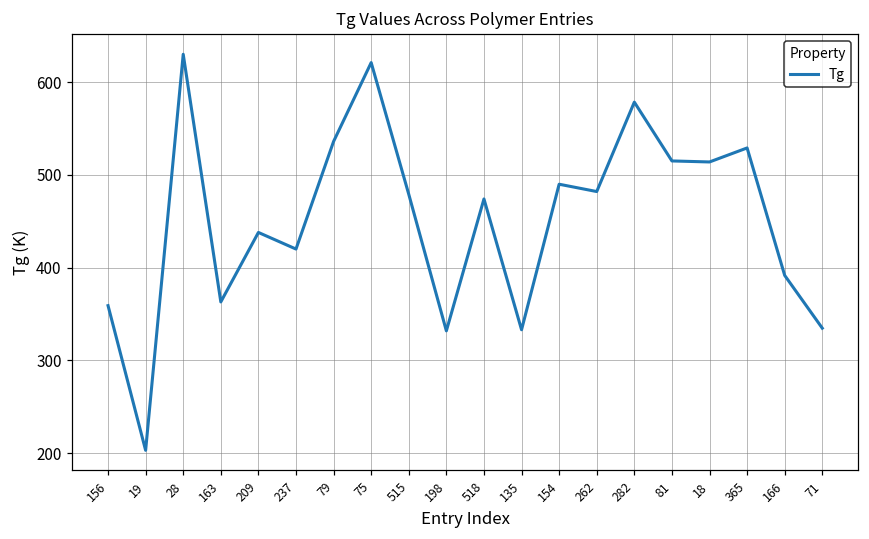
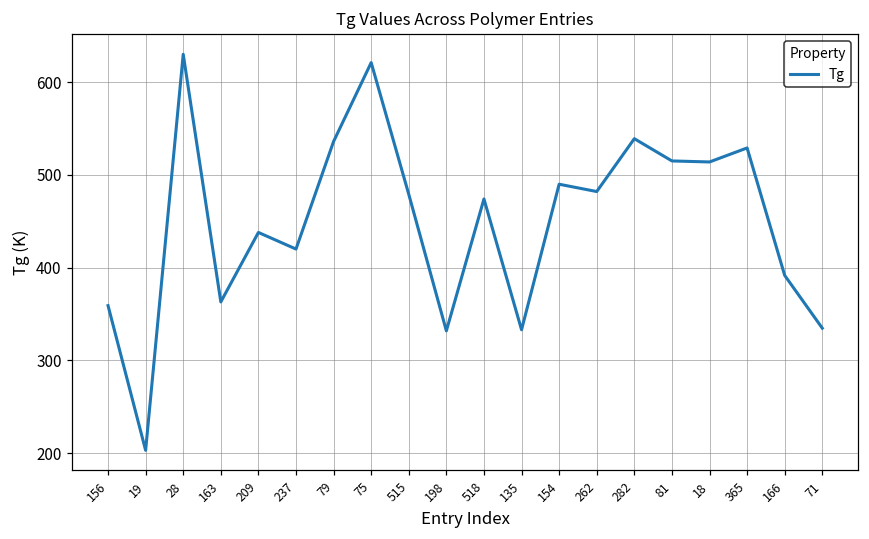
282: 580 -> 540
